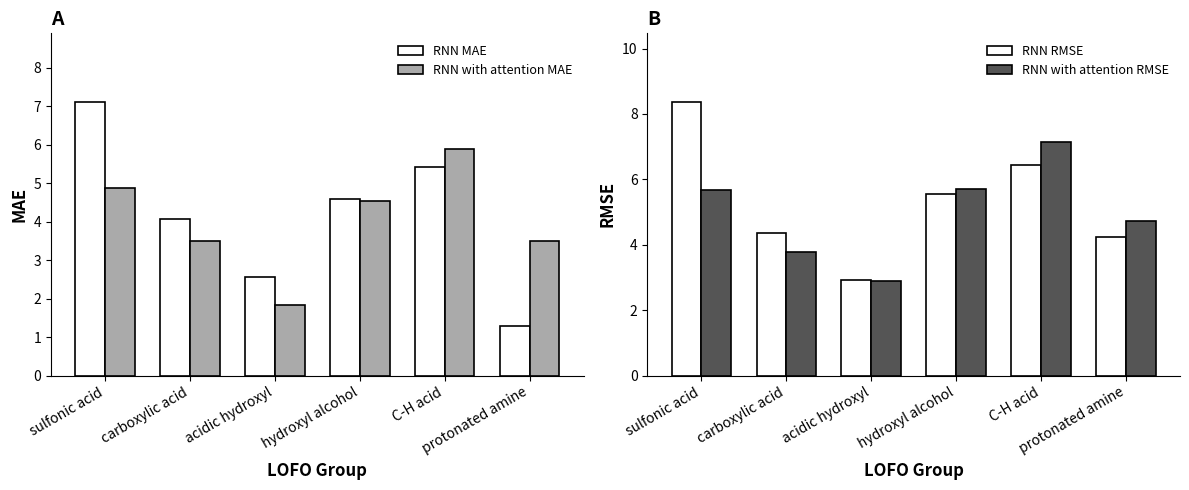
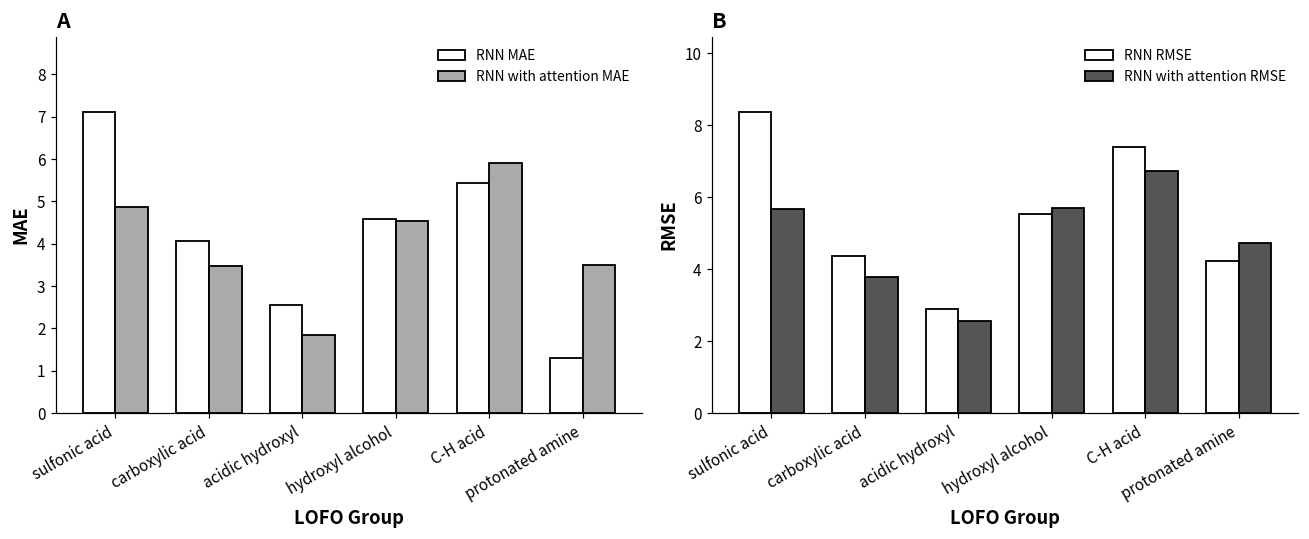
B, RNN with attention RMSE, acidic hydroxyl: 2.9 -> 2.6
B, RNN RMSE, C-H acid: 6.4 -> 7.4
B, RNN with attention RMSE, C-H acid: 7.2 -> 6.7
